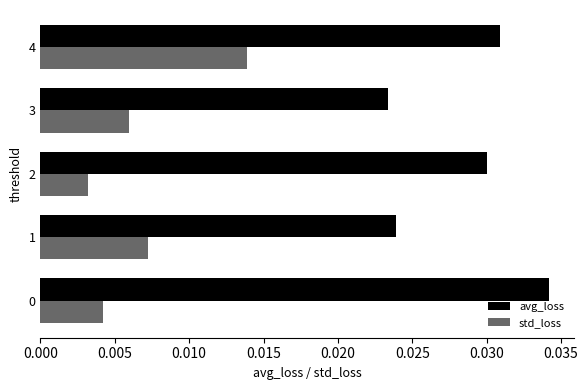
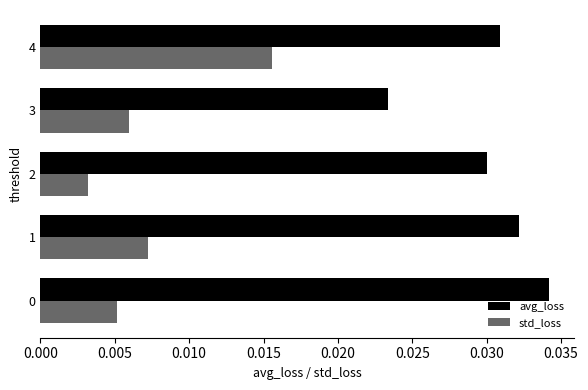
std_loss, 4: 0.0139 -> 0.0155
avg_loss, 1: 0.0239 -> 0.0322
std_loss, 0: 0.0042 -> 0.0051
